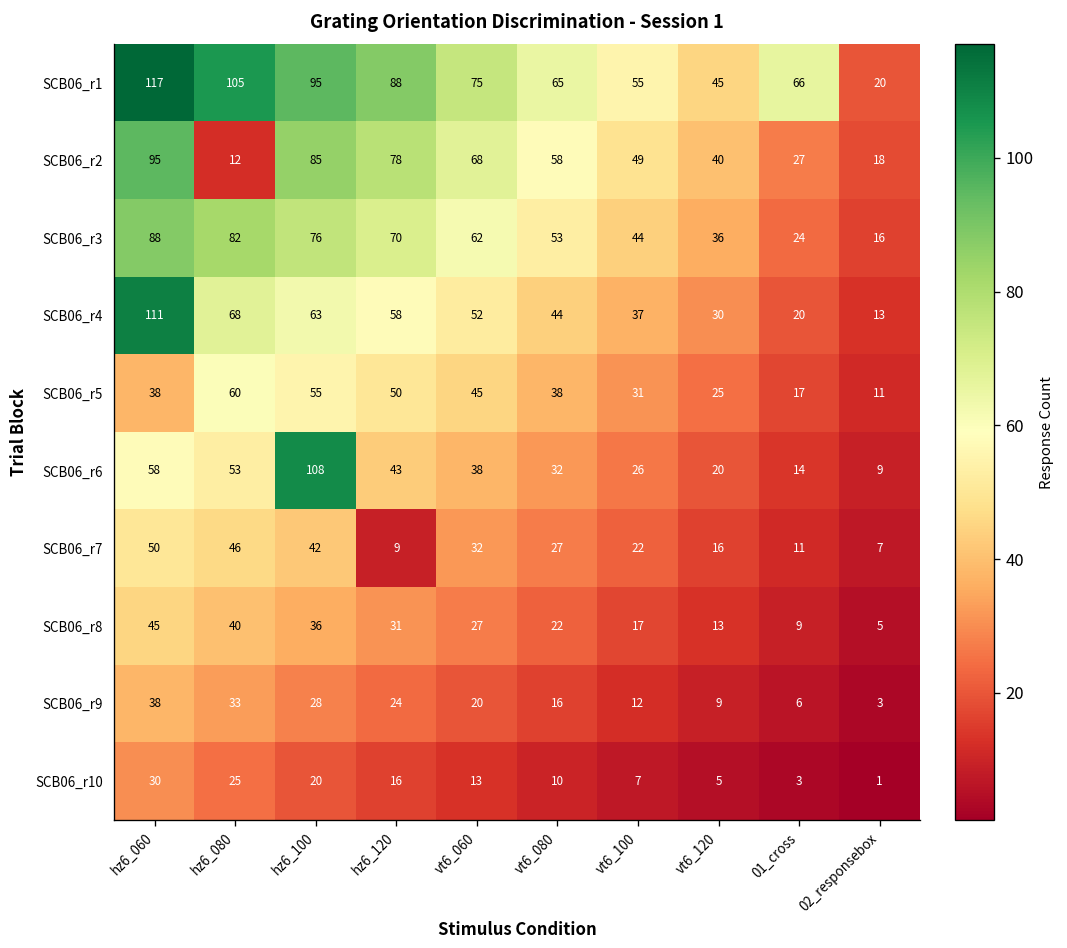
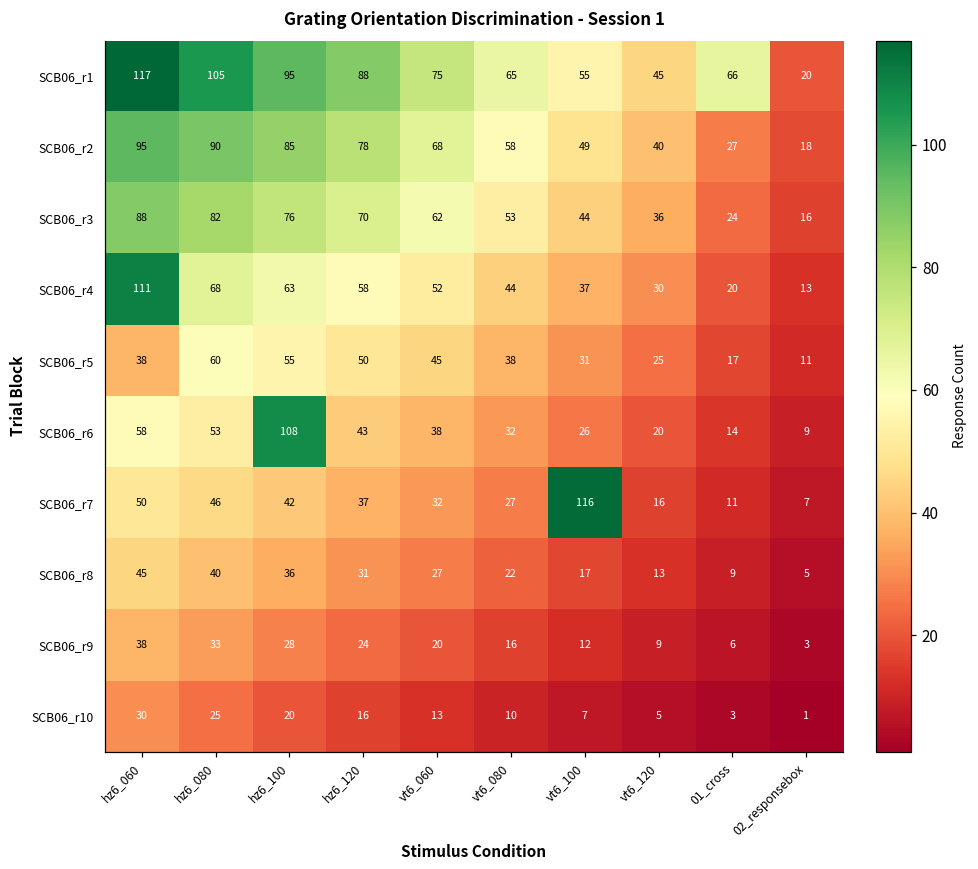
SCB06_r2, hz6_080: 12 -> 90
SCB06_r7, hz6_120: 9 -> 37
SCB06_r7, vt6_100: 22 -> 116
